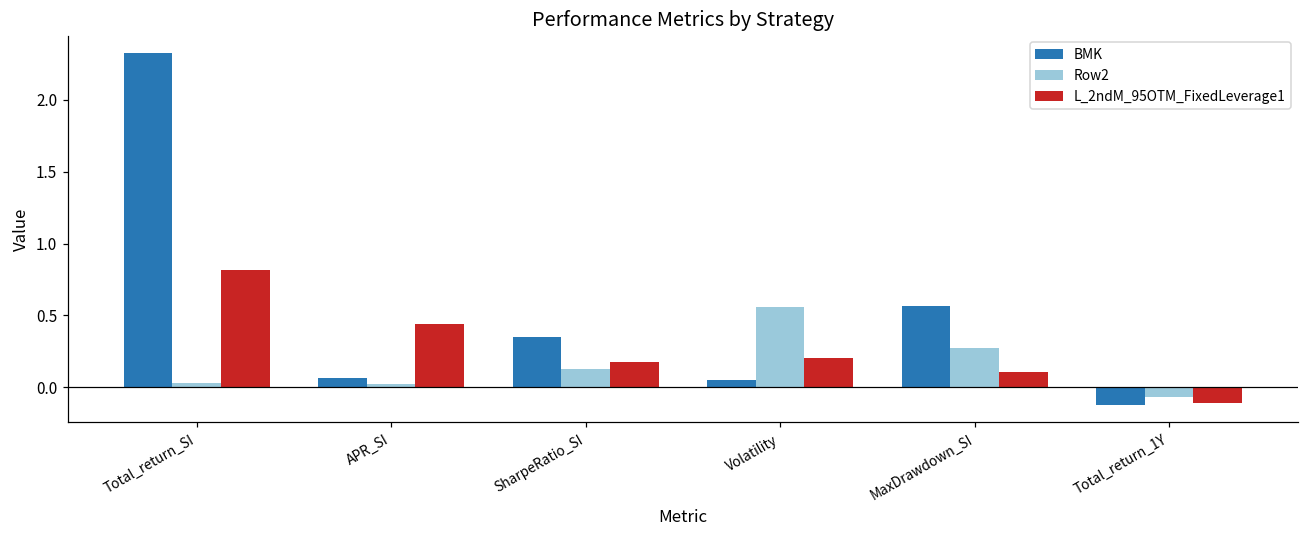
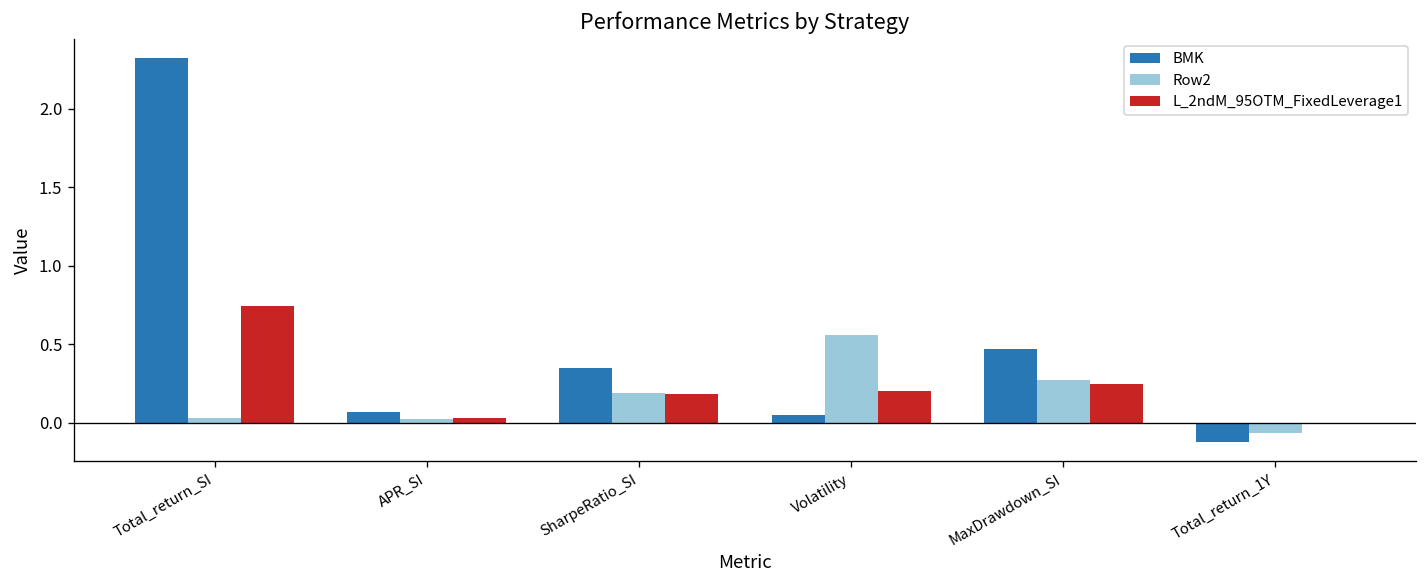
L_2ndM_95OTM_FixedLeverage1, Total_return_SI: 0.81 -> 0.74
L_2ndM_95OTM_FixedLeverage1, APR_SI: 0.44 -> 0.03
Row2, SharpeRatio_SI: 0.13 -> 0.19
BMK, MaxDrawdown_SI: 0.56 -> 0.47
L_2ndM_95OTM_FixedLeverage1, MaxDrawdown_SI: 0.10 -> 0.25
L_2ndM_95OTM_FixedLeverage1, Total_return_1Y: -0.11 -> -0.01
